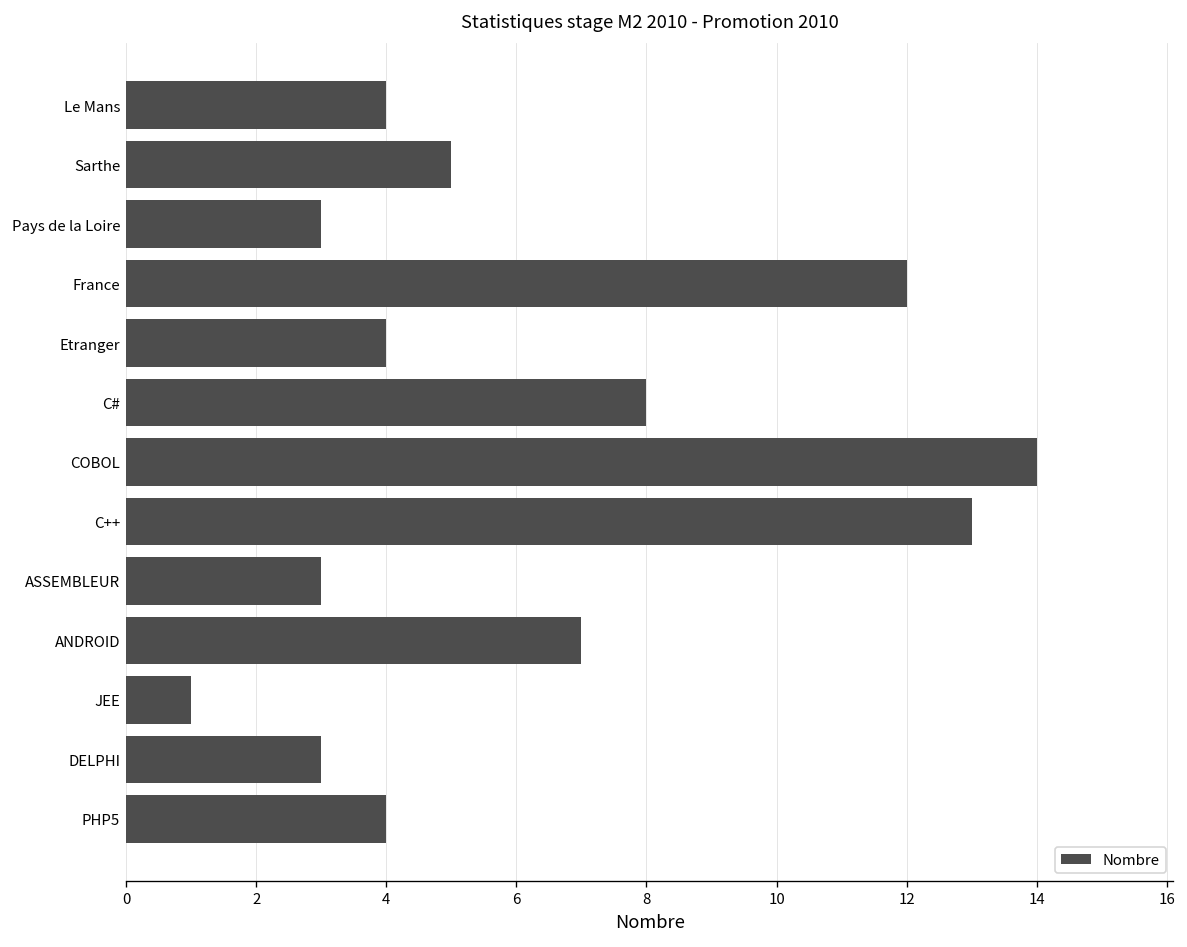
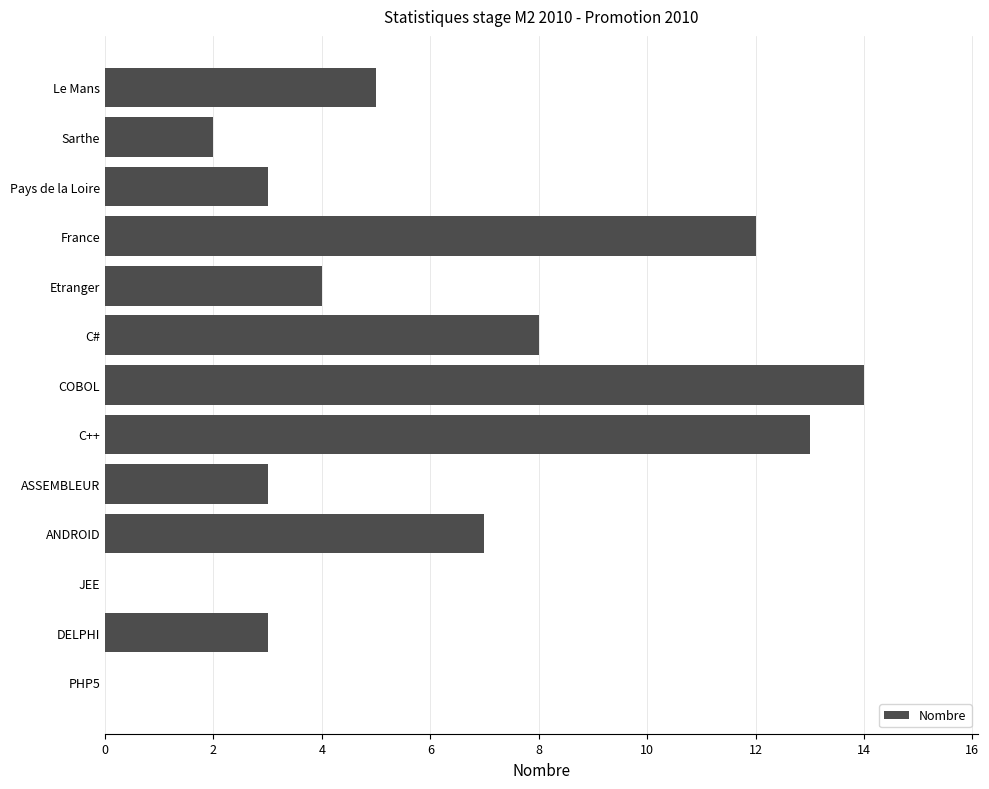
Le Mans: 4 -> 5
Sarthe: 5 -> 2
JEE: 1 -> 0
PHP5: 4 -> 0
